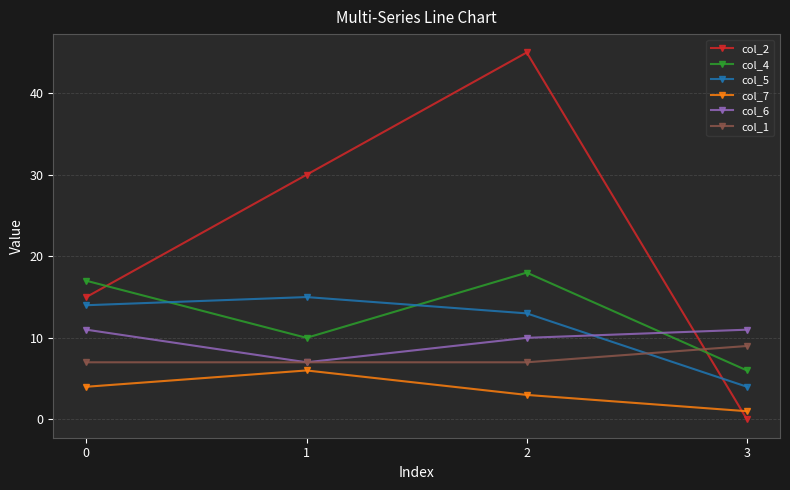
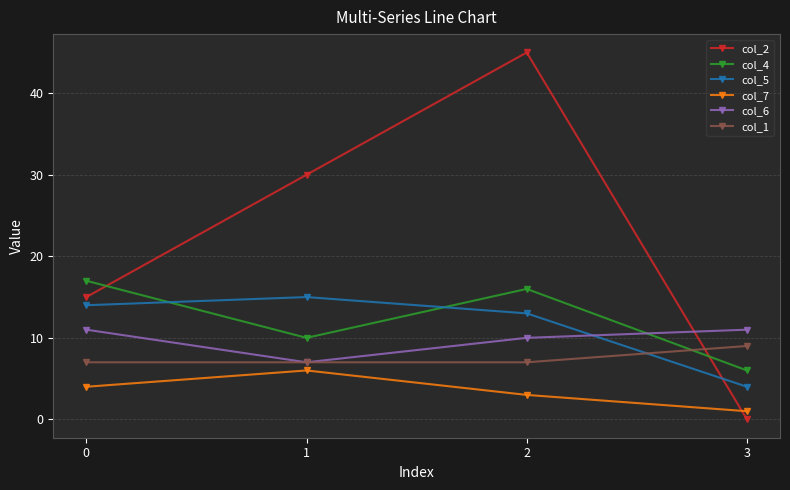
col_4, 2: 18 -> 16
